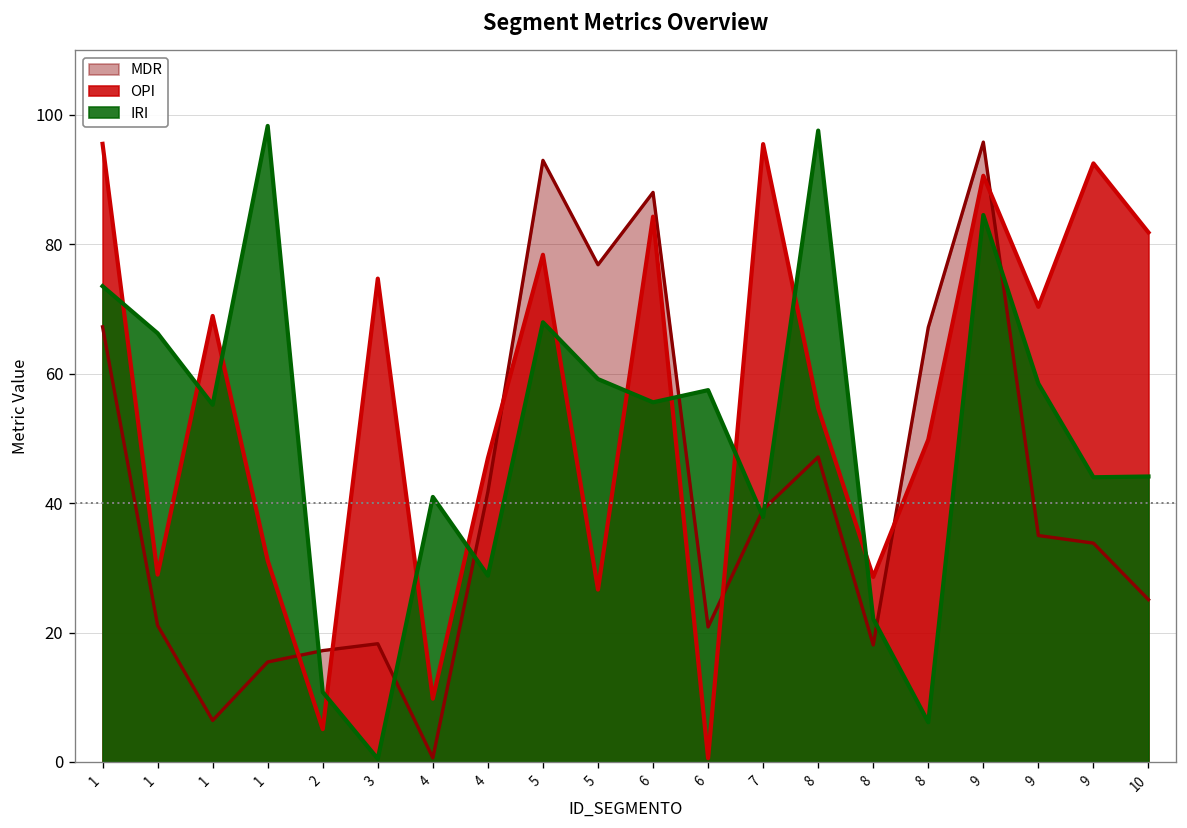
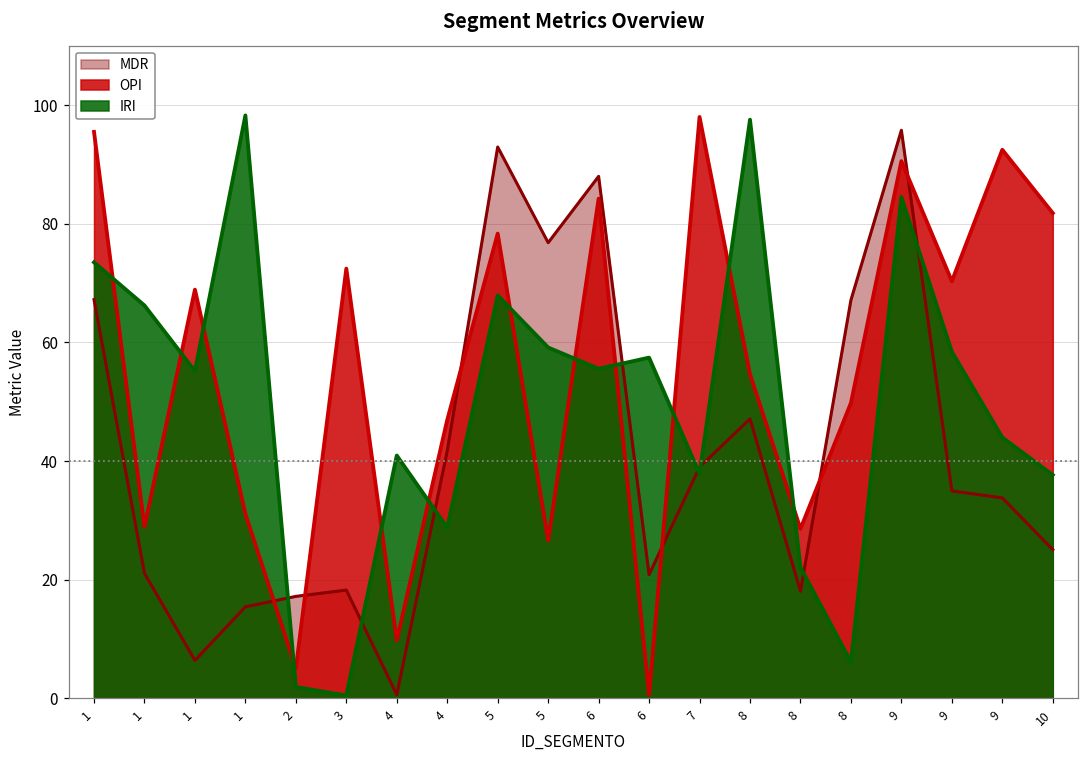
IRI, 2: 11 -> 2
OPI, 3: 75 -> 72
OPI, 7: 95 -> 98
IRI, 10: 44 -> 38
